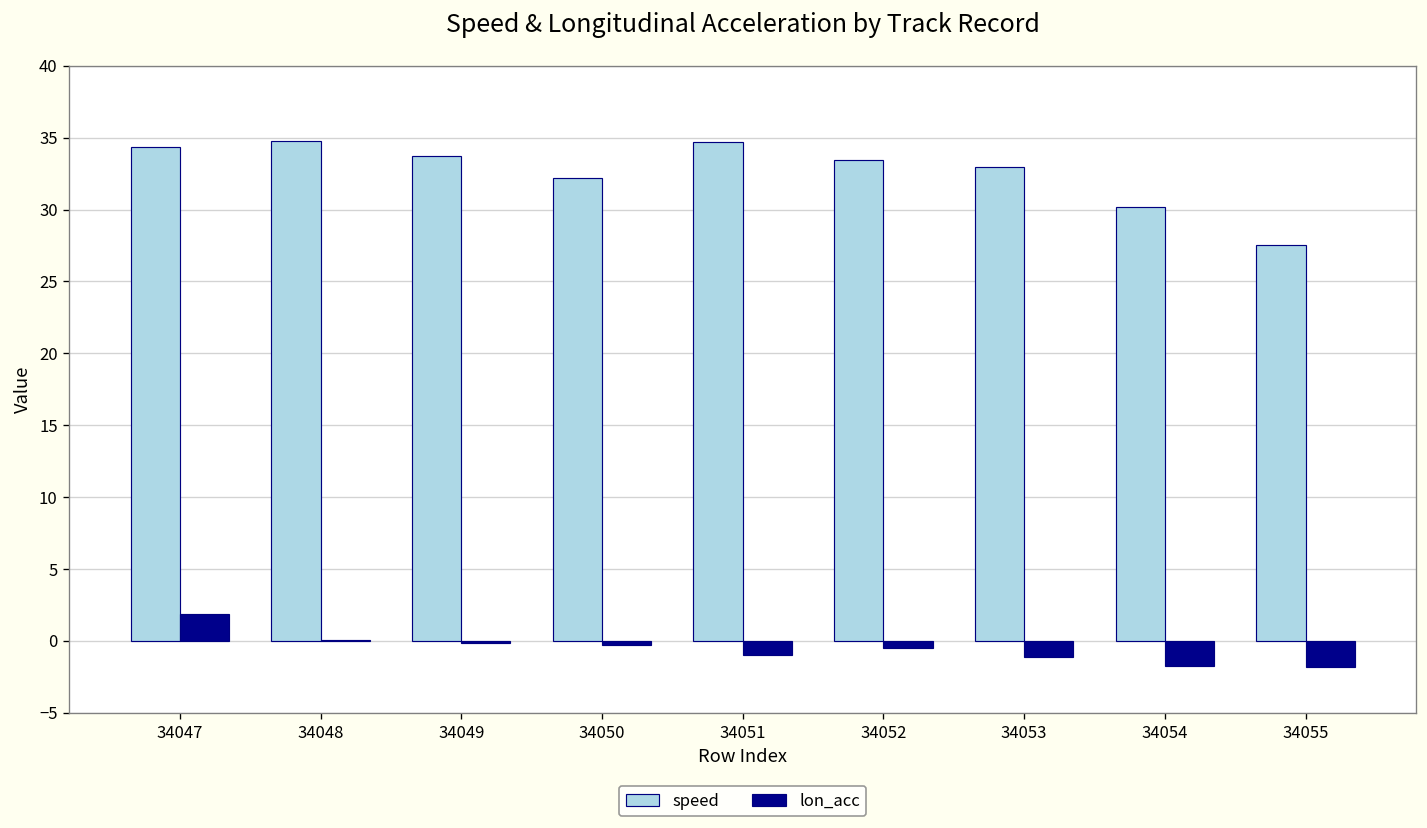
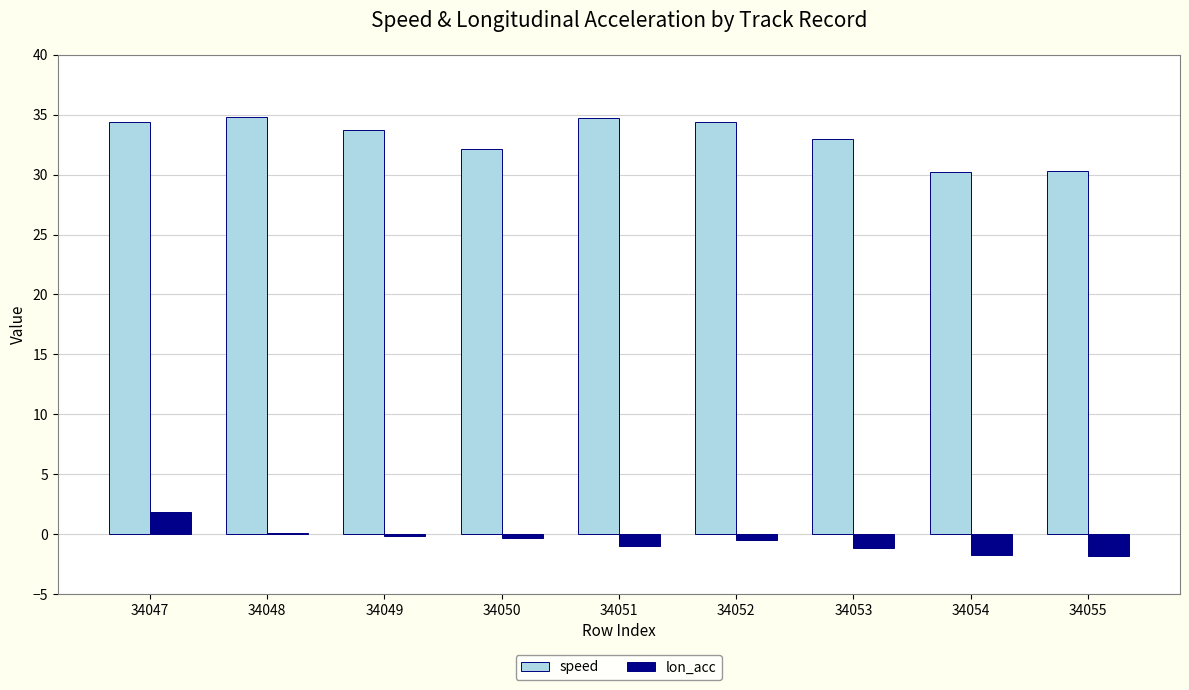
speed, 34052: 33.4 -> 34.4
speed, 34055: 27.5 -> 30.3
